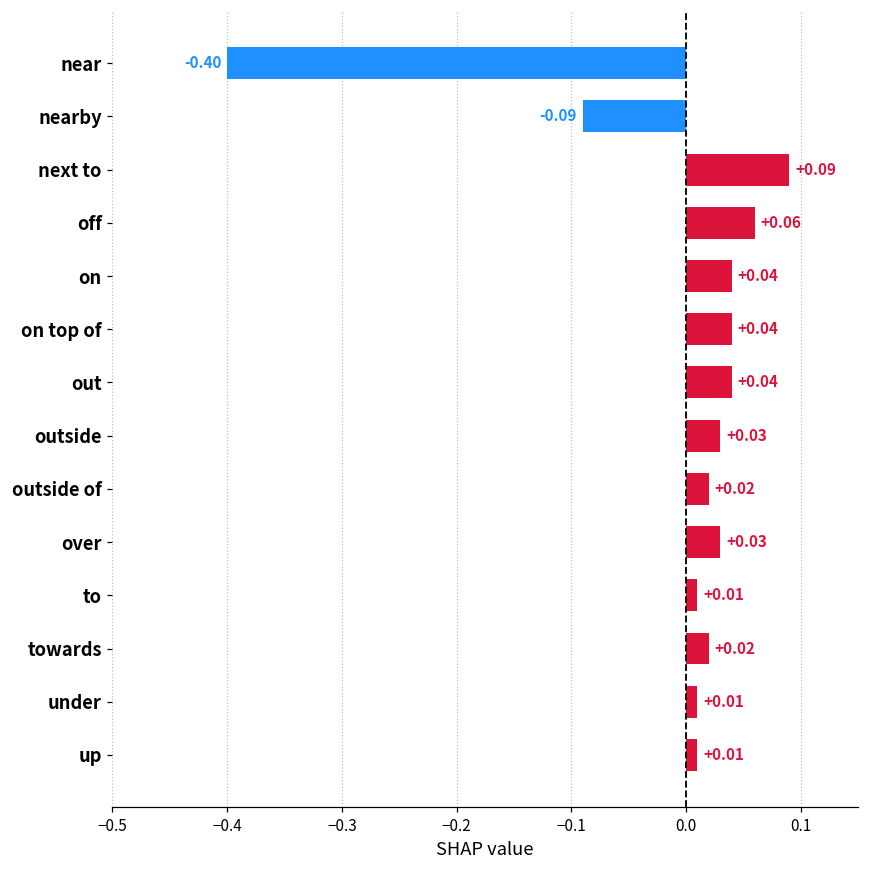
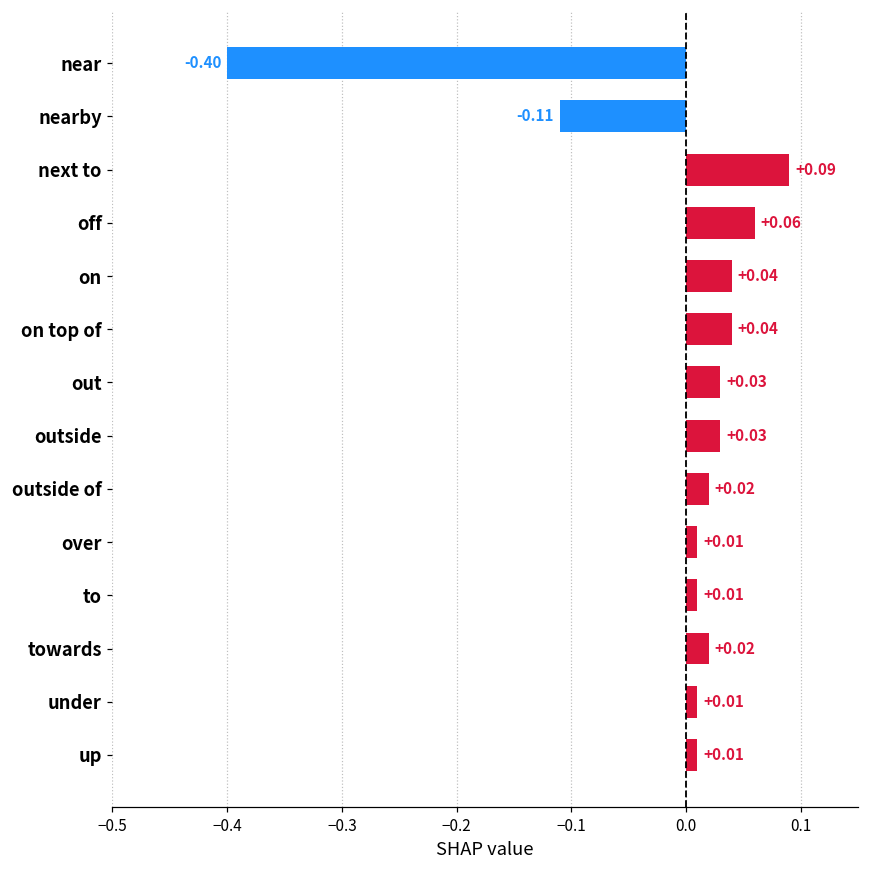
nearby: -0.09 -> -0.11
out: +0.04 -> +0.03
over: +0.03 -> +0.01
